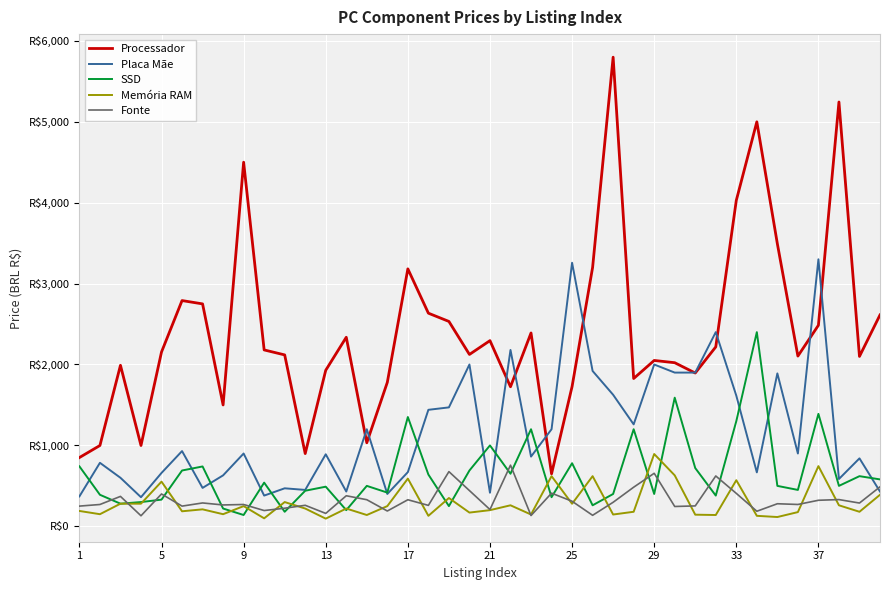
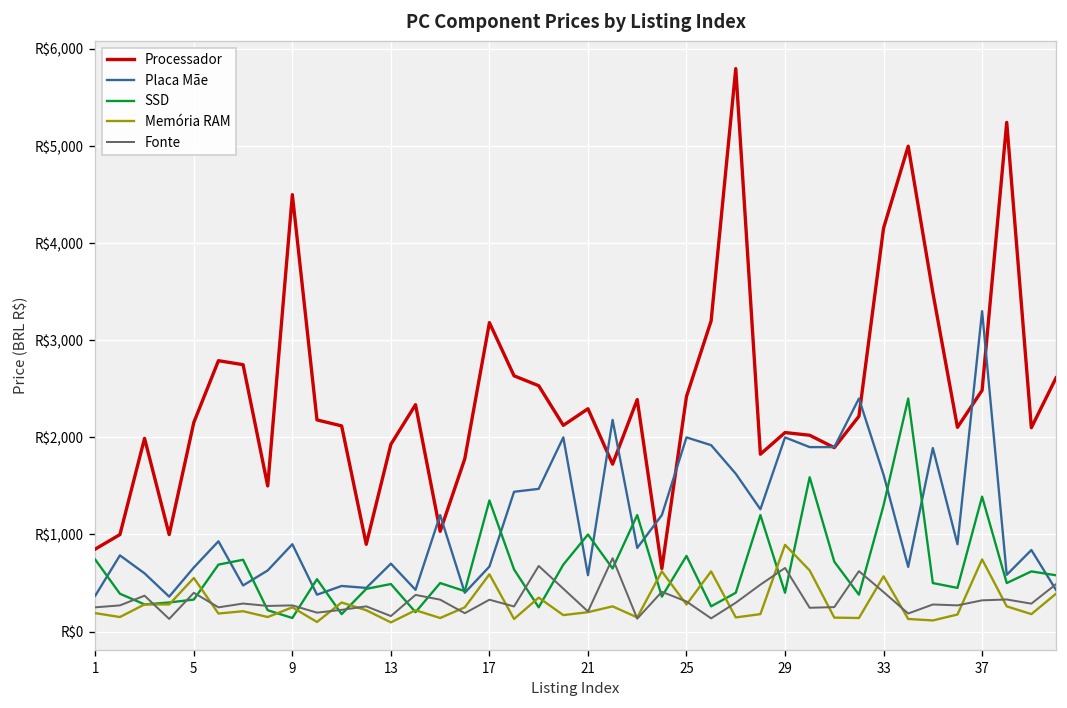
Placa Mãe, 13: R$900 -> R$700
Placa Mãe, 21: R$400 -> R$600
Processador, 25: R$1,700 -> R$2,400
Placa Mãe, 25: R$3,300 -> R$2,000
Processador, 33: R$4,000 -> R$4,200
